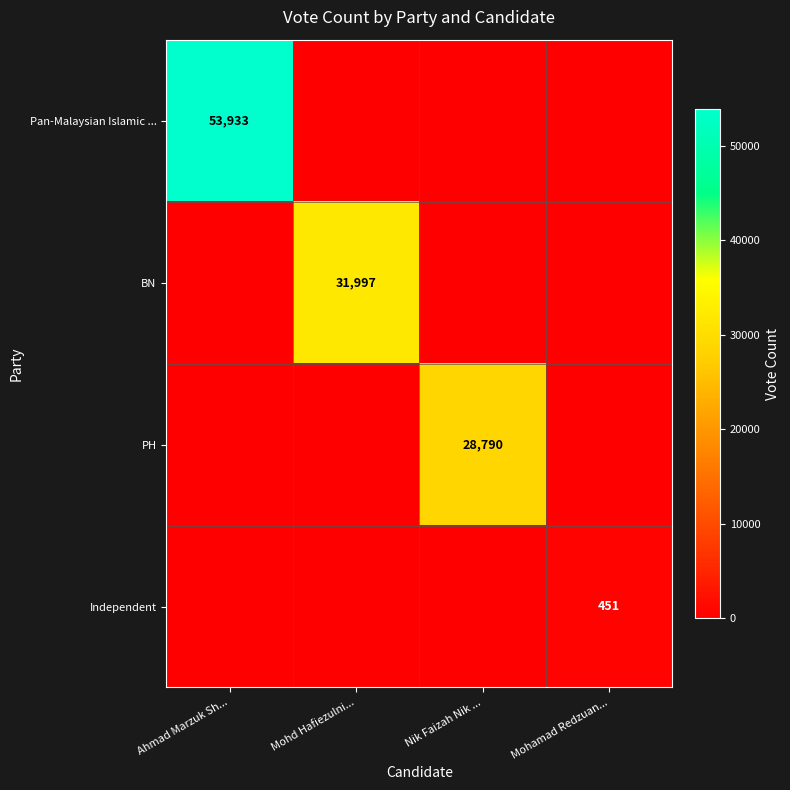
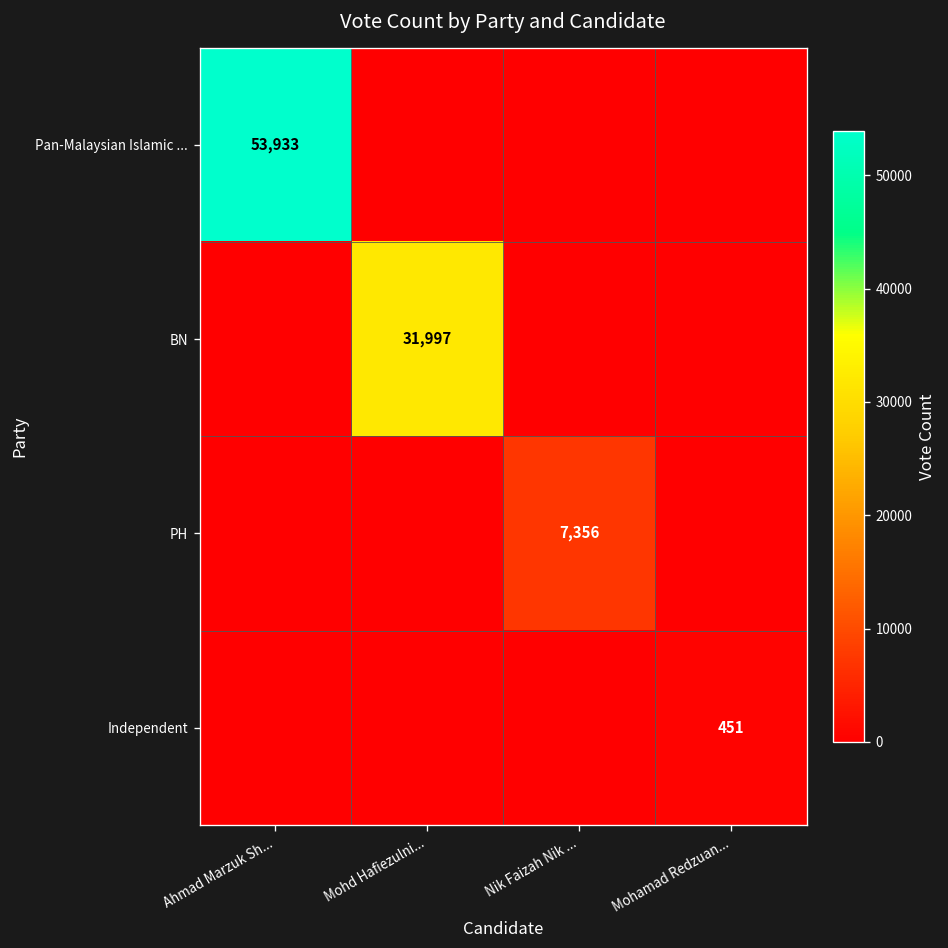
PH, Nik Faizah Nik ...: 28,790 -> 7,356
